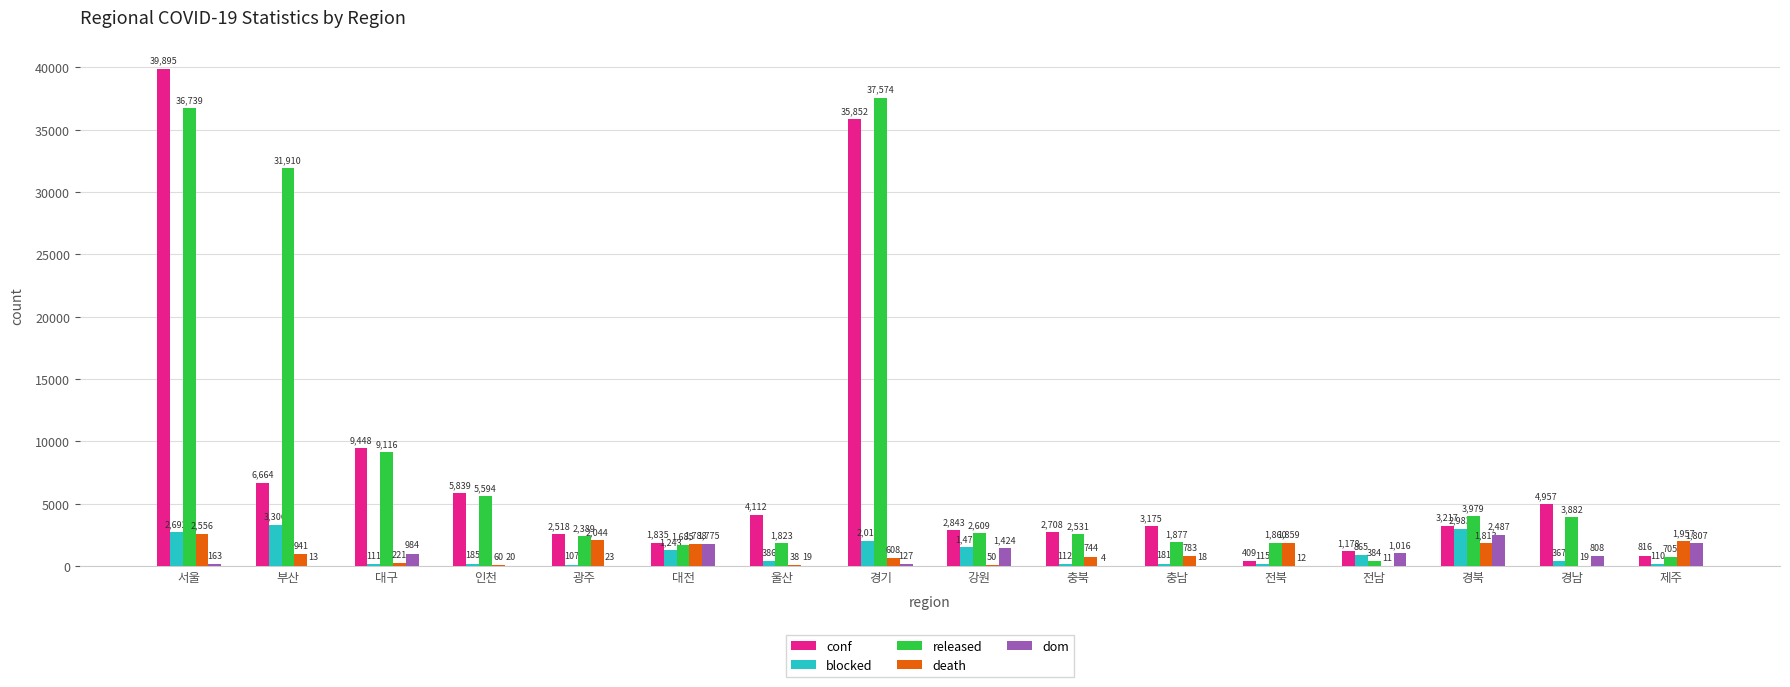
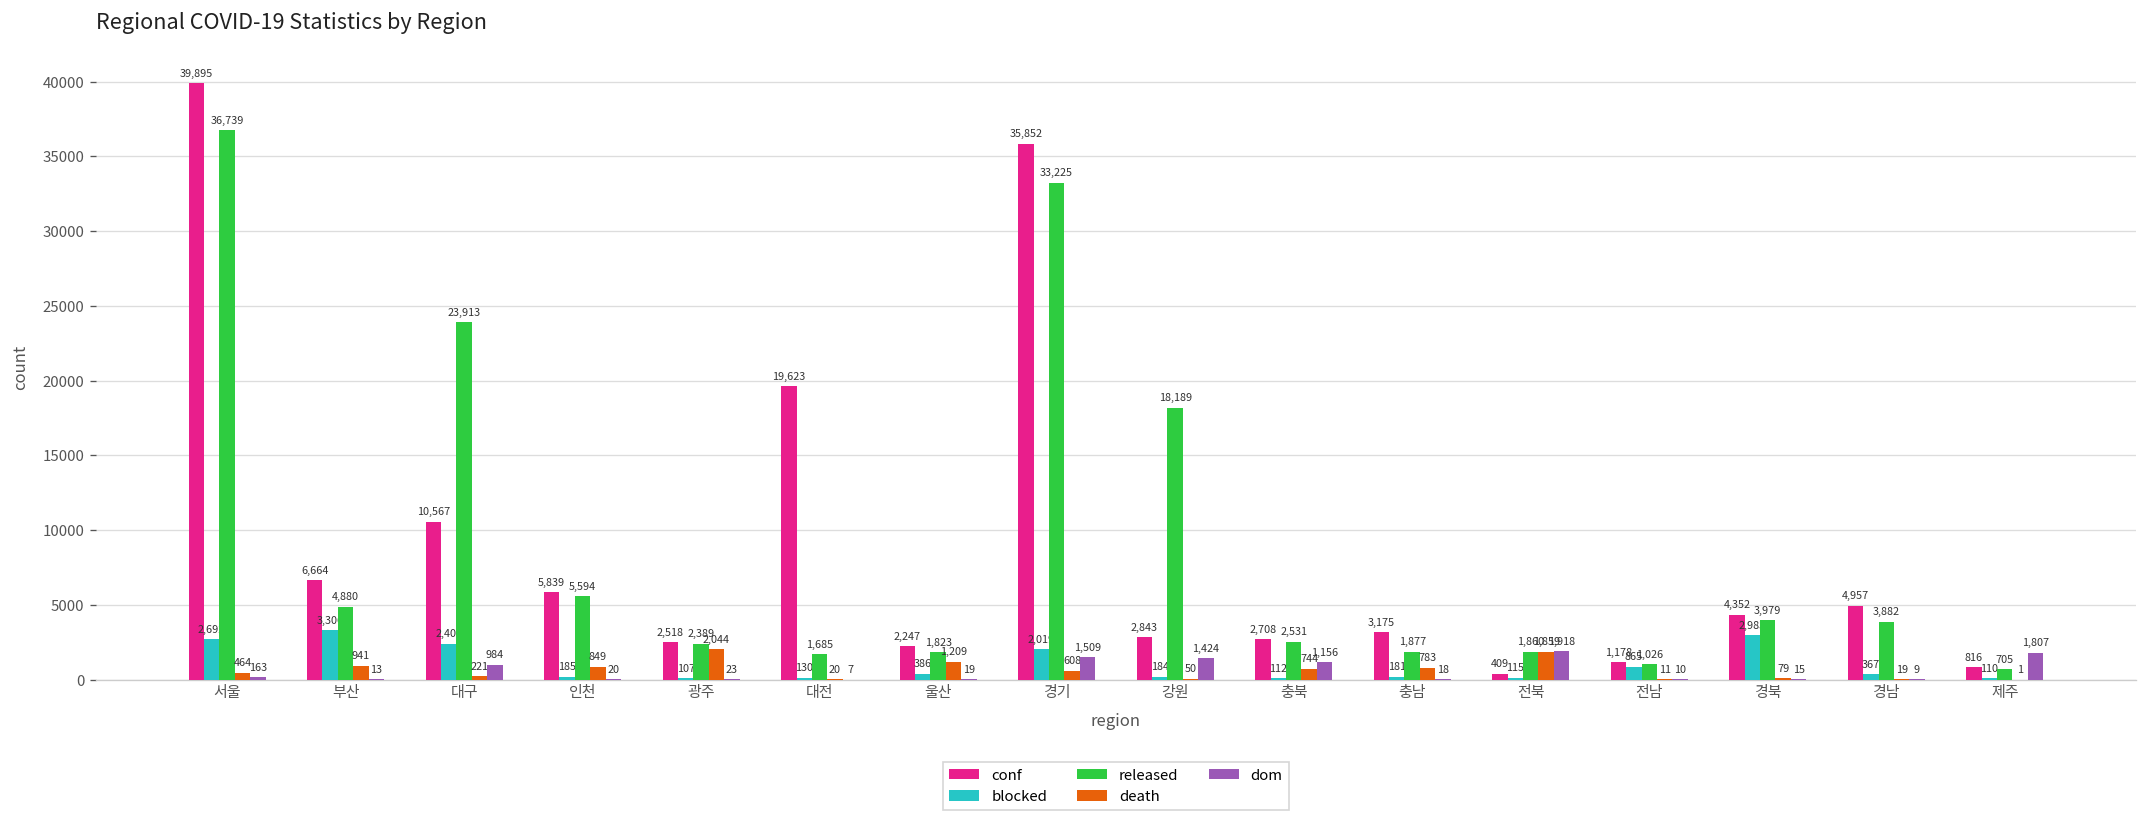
death, 서울: 2,556 -> 464
released, 부산: 31,910 -> 4,880
conf, 대구: 9,448 -> 10,567
blocked, 대구: 111 -> 2,406
released, 대구: 9,116 -> 23,913
death, 인천: 60 -> 849
conf, 대전: 1,835 -> 19,623
blocked, 대전: 1,243 -> 130
death, 대전: 1,788 -> 20
dom, 대전: 1,775 -> 7
conf, 울산: 4,112 -> 2,247
death, 울산: 38 -> 1,209
released, 경기: 37,574 -> 33,225
dom, 경기: 127 -> 1,509
blocked, 강원: 1,475 -> 184
released, 강원: 2,609 -> 18,189
dom, 충북: 4 -> 1,156
dom, 전북: 12 -> 1,918
released, 전남: 384 -> 1,026
dom, 전남: 1,016 -> 10
conf, 경북: 3,217 -> 4,352
death, 경북: 1,813 -> 79
dom, 경북: 2,487 -> 15
dom, 경남: 808 -> 9
death, 제주: 1,957 -> 1
